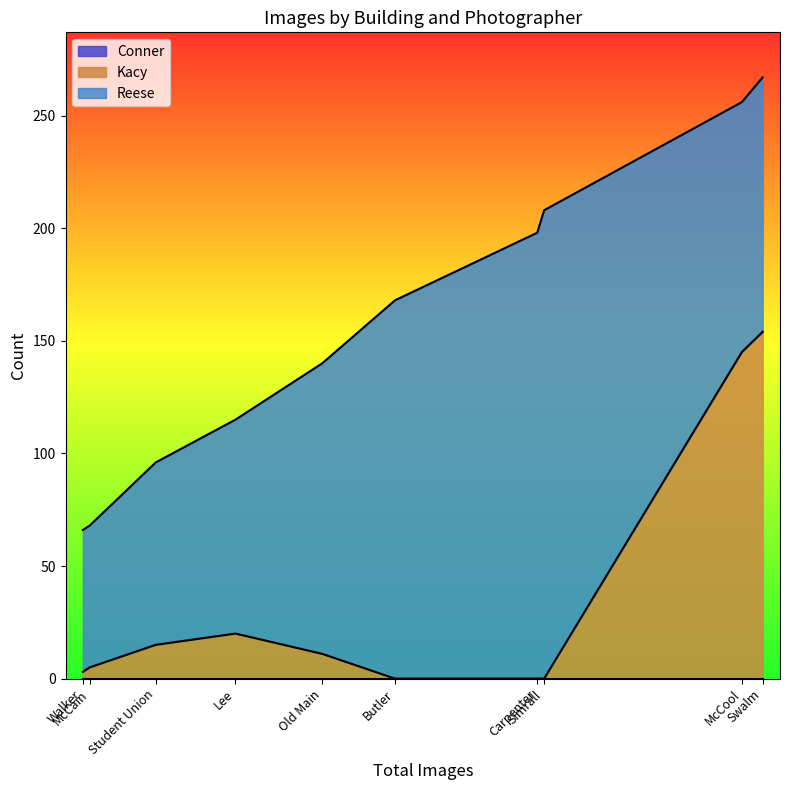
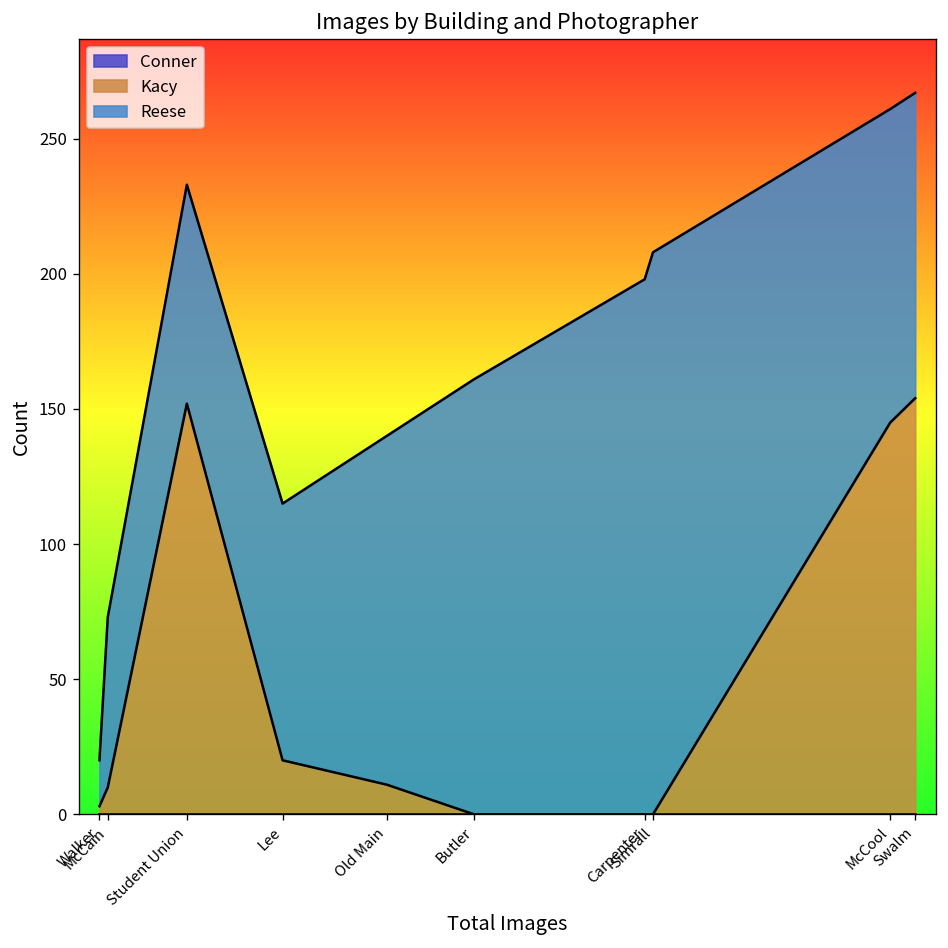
Reese, Walker: 63 -> 17
Kacy, McCain: 5 -> 10
Kacy, Student Union: 15 -> 152
Reese, Butler: 168 -> 161
Reese, McCool: 111 -> 116
